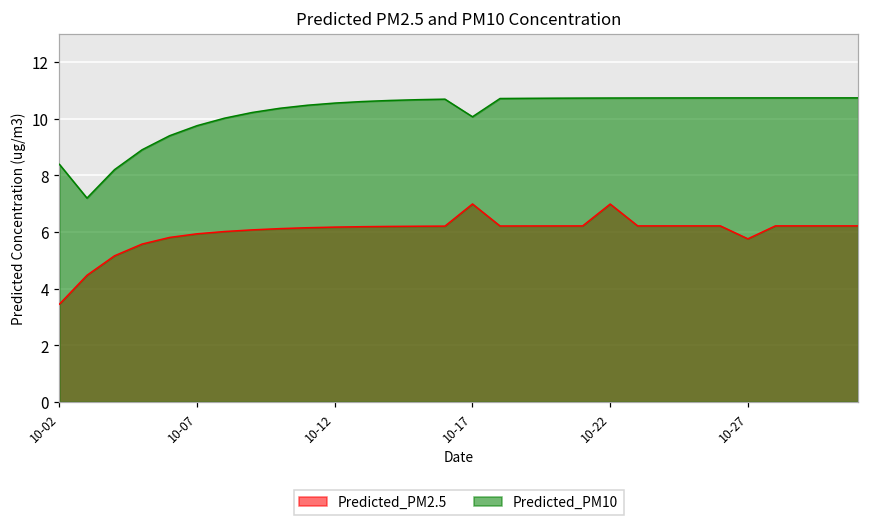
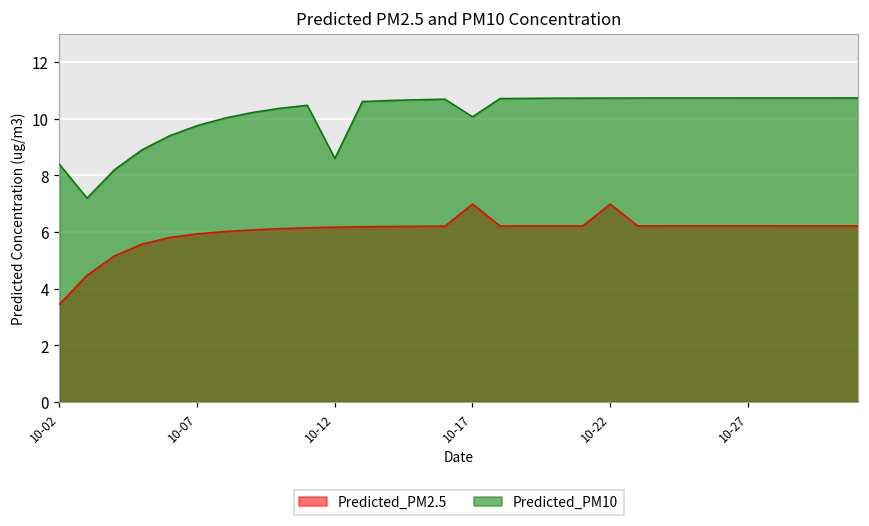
Predicted_PM10, 10-12: 10.5 -> 8.6
Predicted_PM2.5, 10-27: 5.8 -> 6.2
